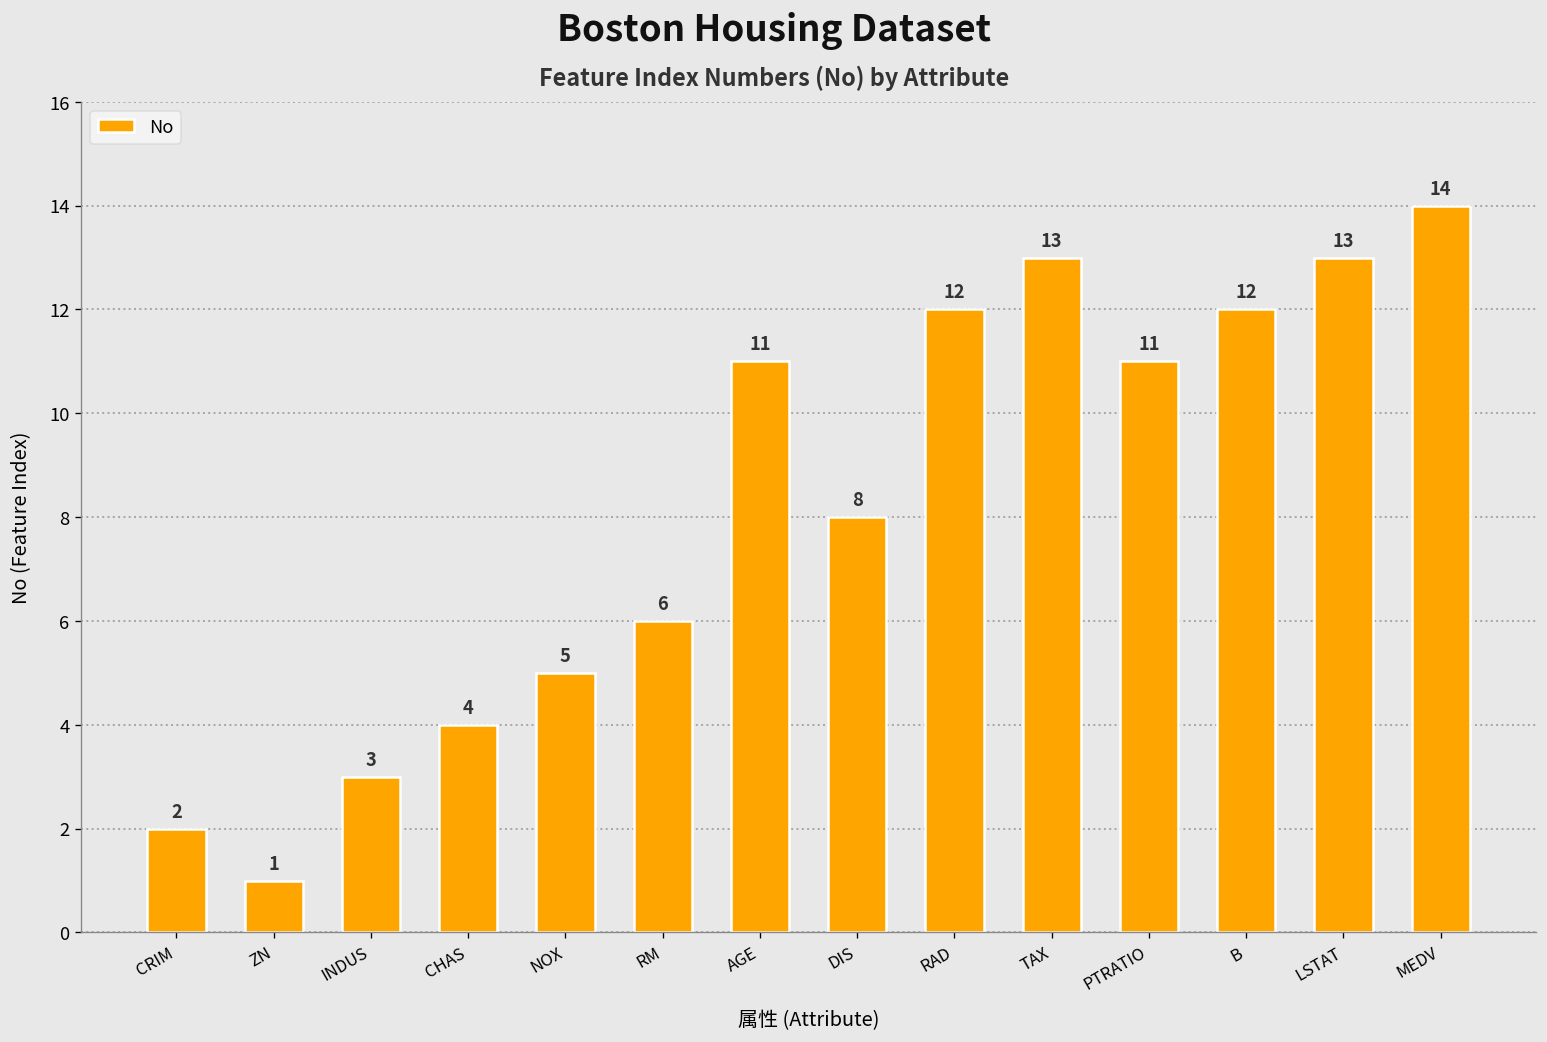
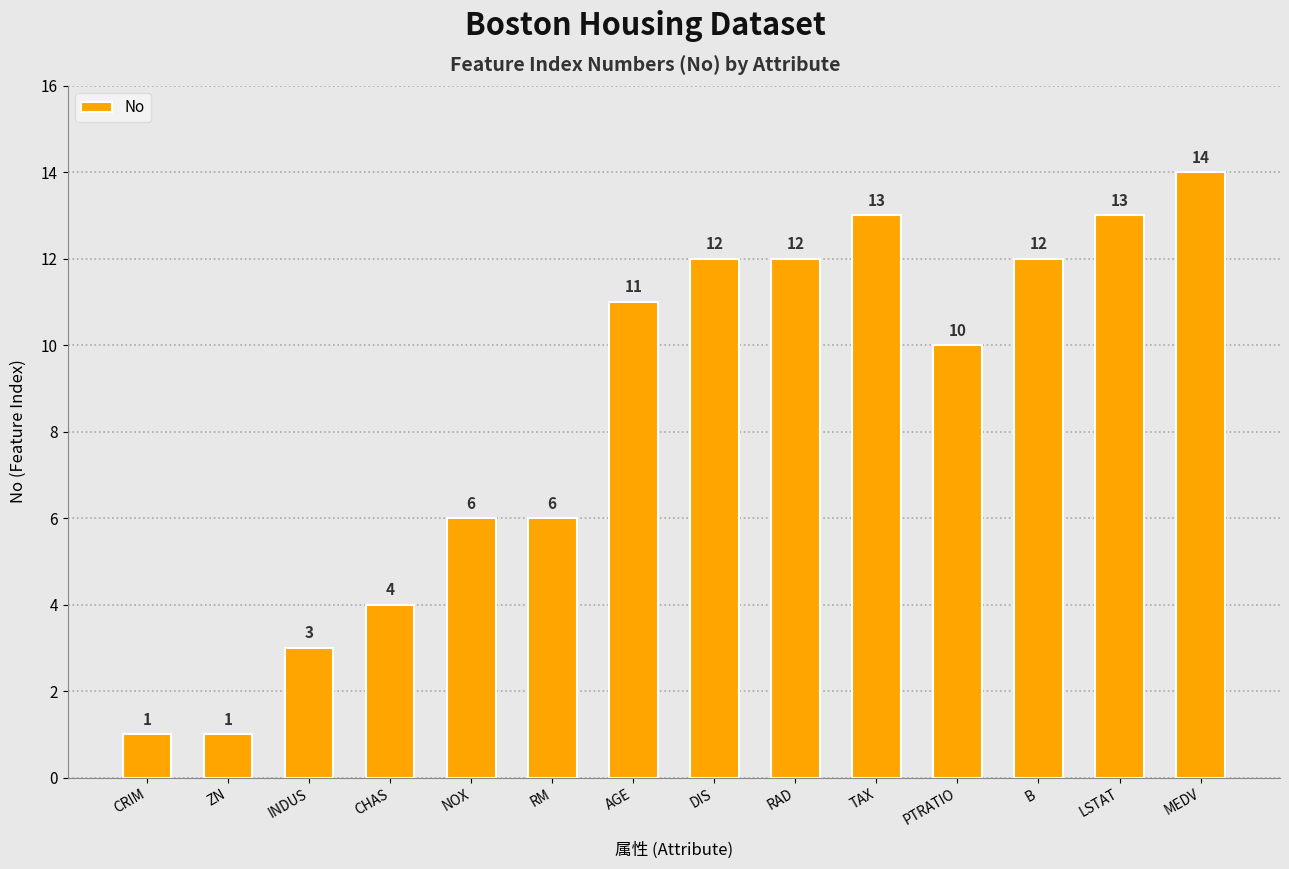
CRIM: 2 -> 1
NOX: 5 -> 6
DIS: 8 -> 12
PTRATIO: 11 -> 10
